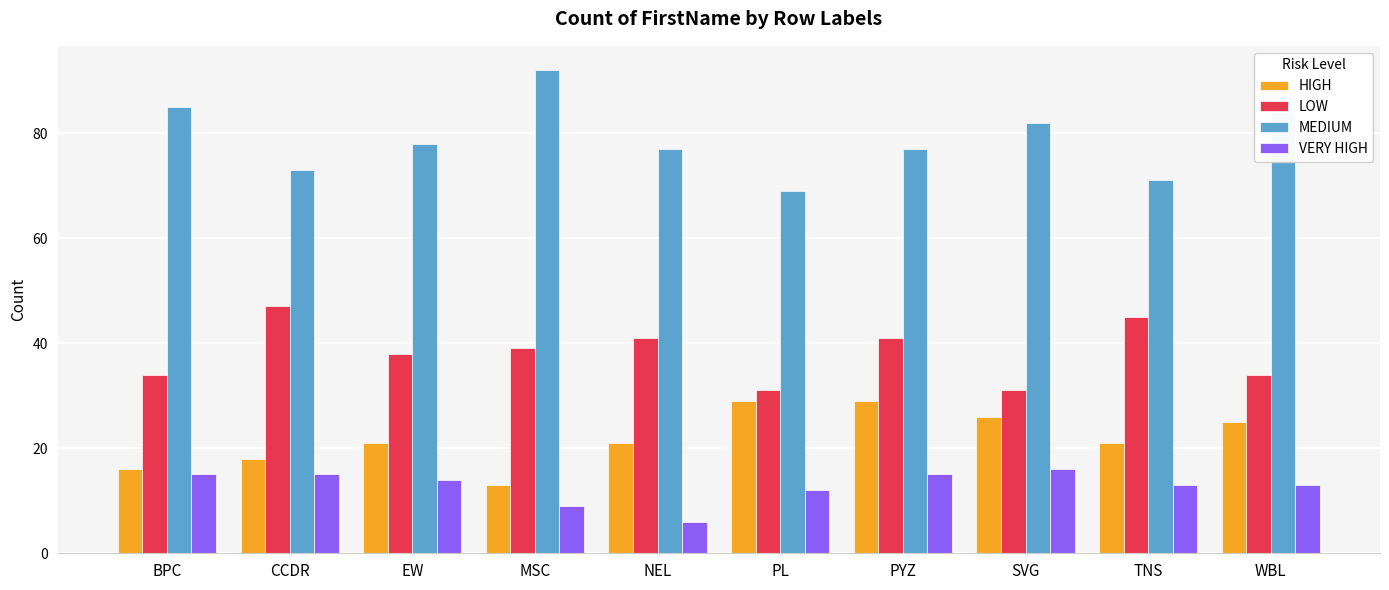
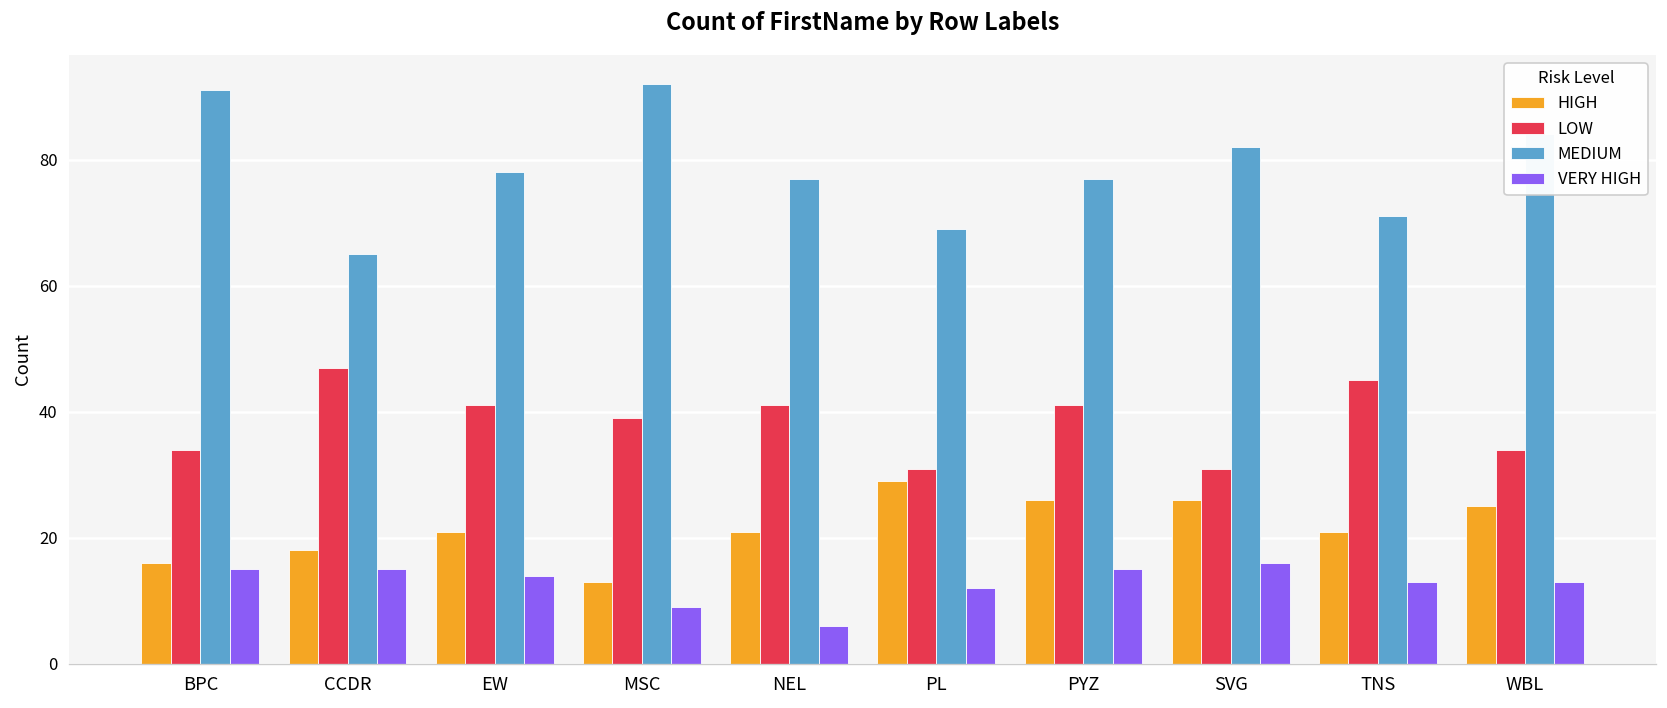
MEDIUM, BPC: 85 -> 91
MEDIUM, CCDR: 73 -> 65
LOW, EW: 38 -> 41
HIGH, PYZ: 29 -> 26
